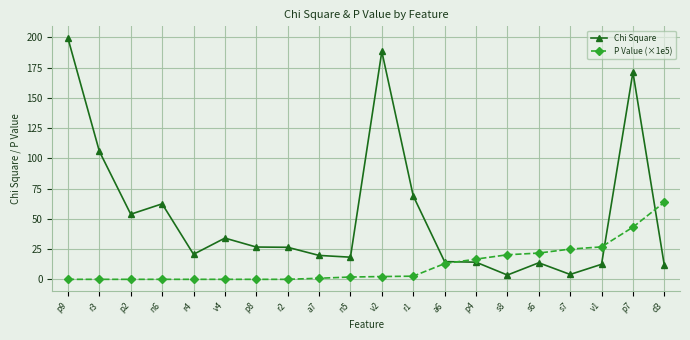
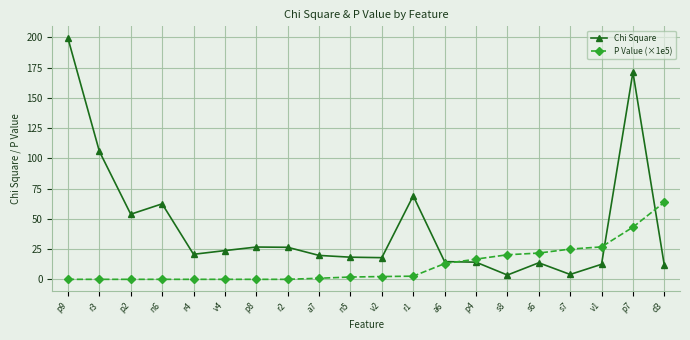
Chi Square, v4: 34 -> 24
Chi Square, v2: 188 -> 18
